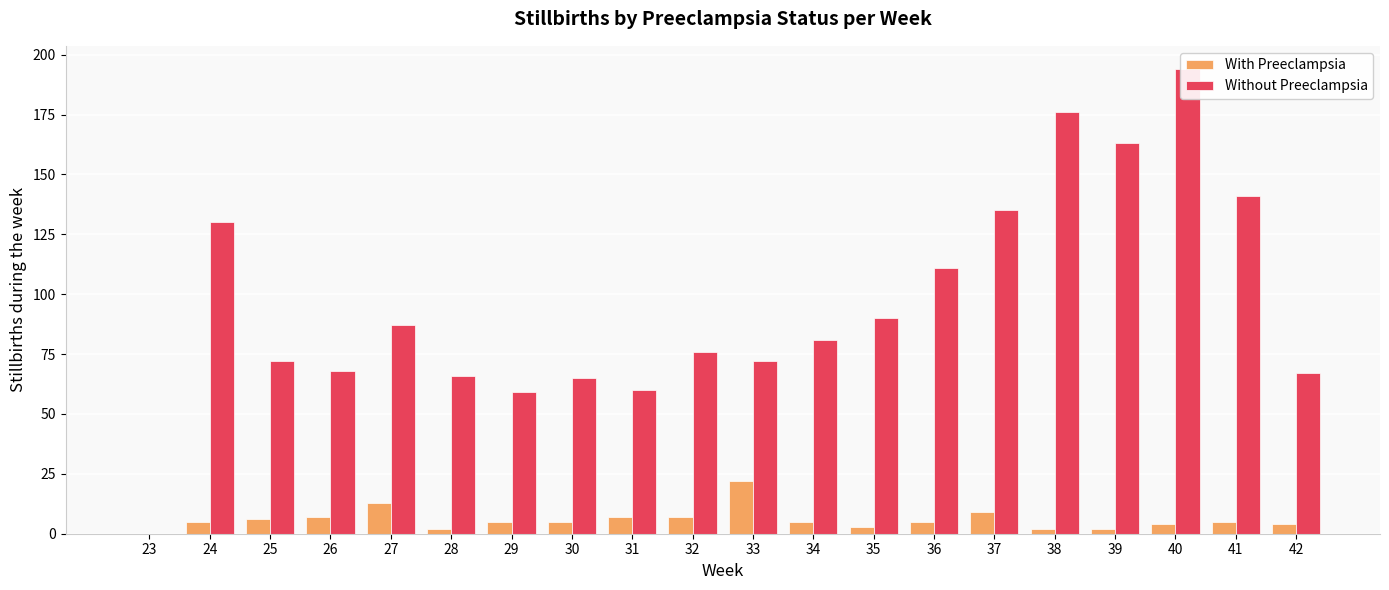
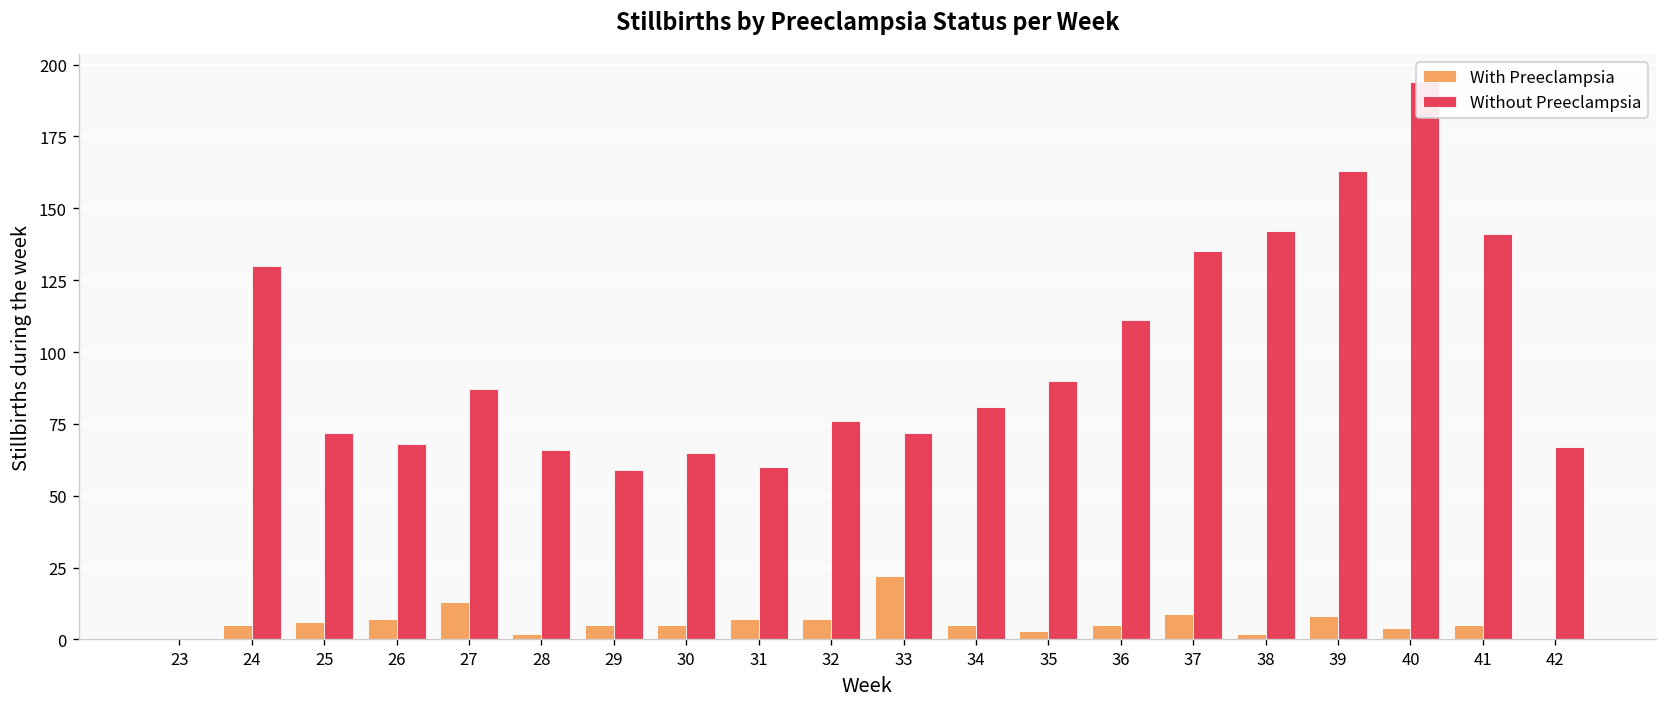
Without Preeclampsia, 38: 176 -> 142
With Preeclampsia, 39: 2 -> 8
With Preeclampsia, 42: 4 -> 0
